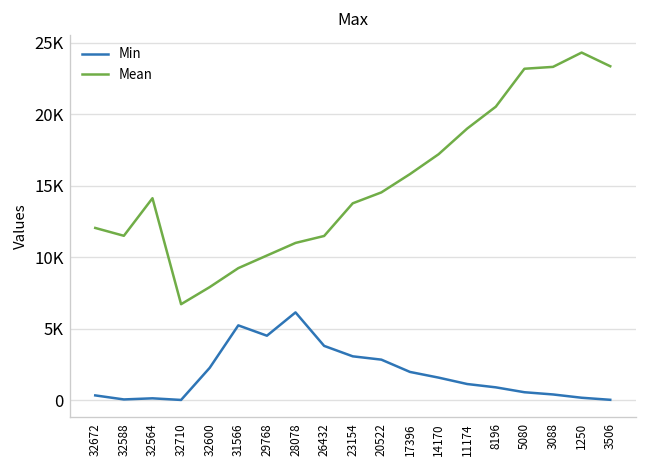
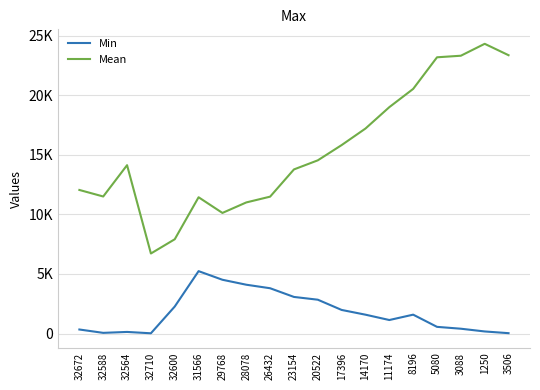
Mean, 31566: 9200 -> 11400
Min, 28078: 6100 -> 4100
Min, 8196: 900 -> 1600
